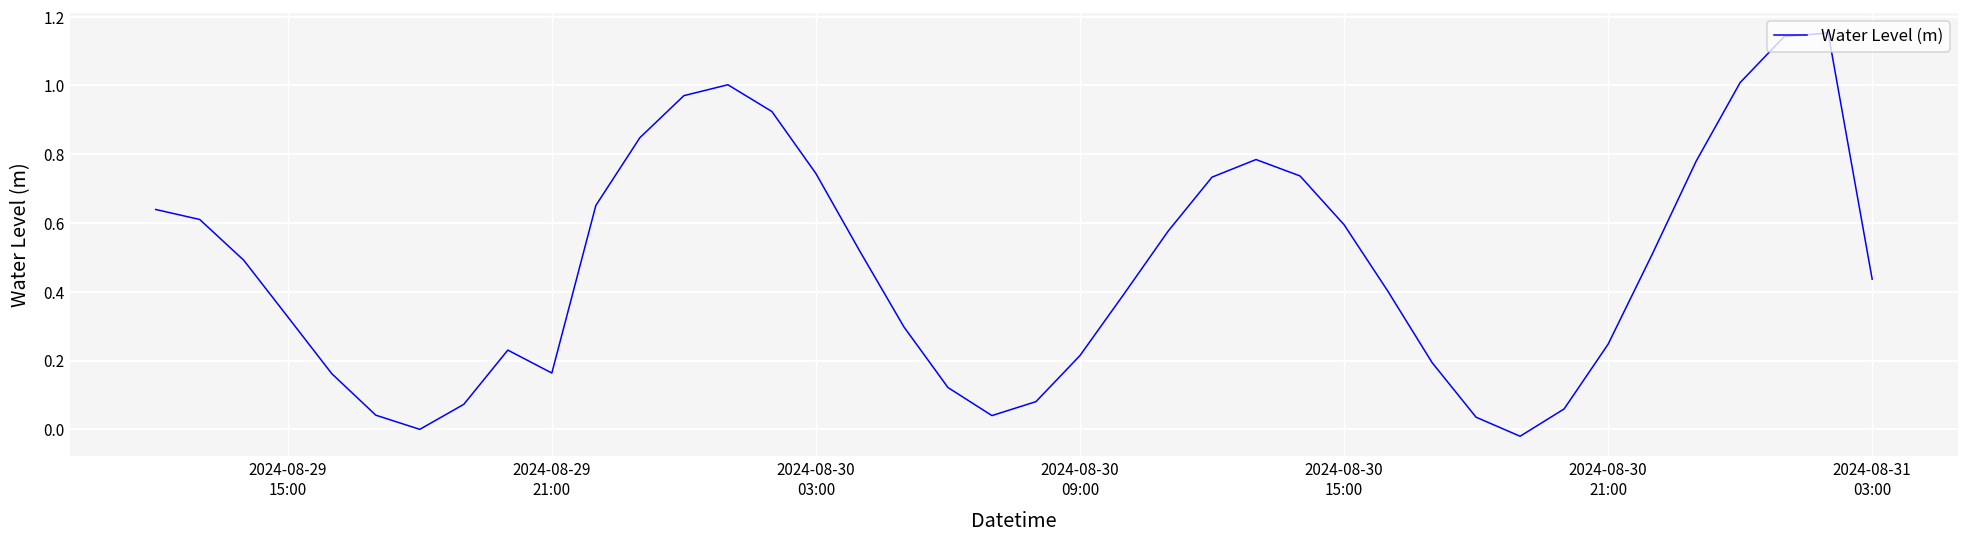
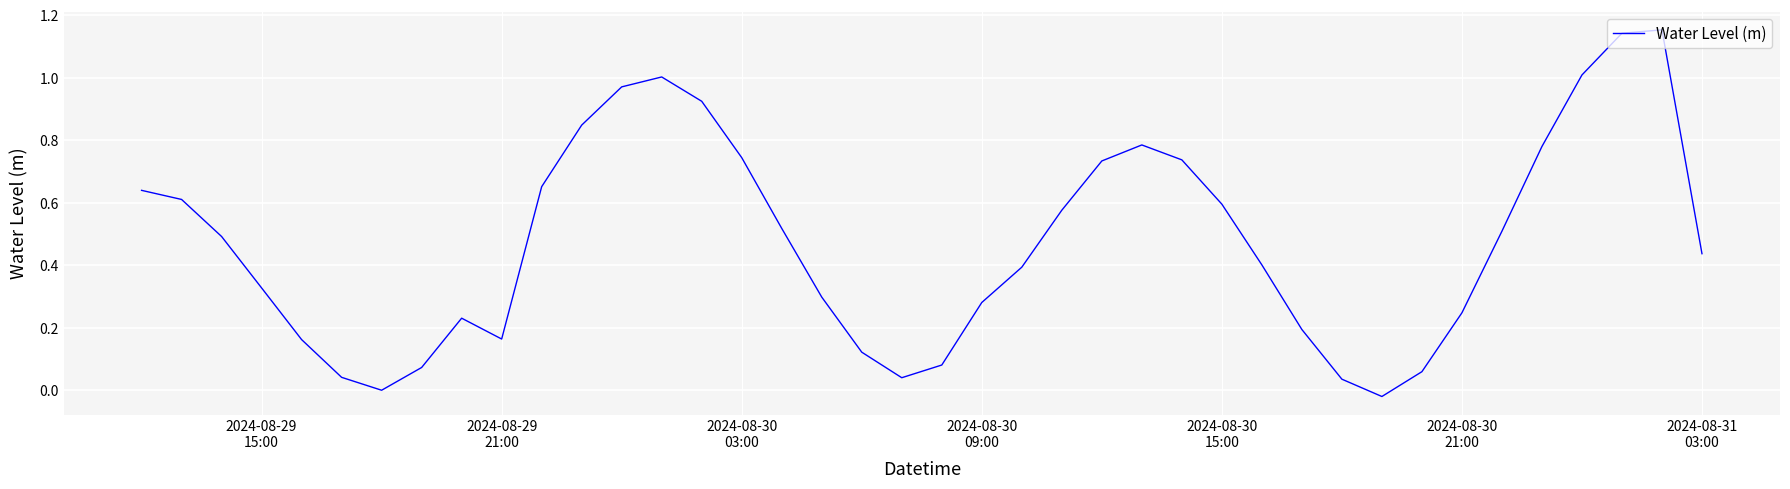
2024-08-30 09:00: 0.21 -> 0.28
